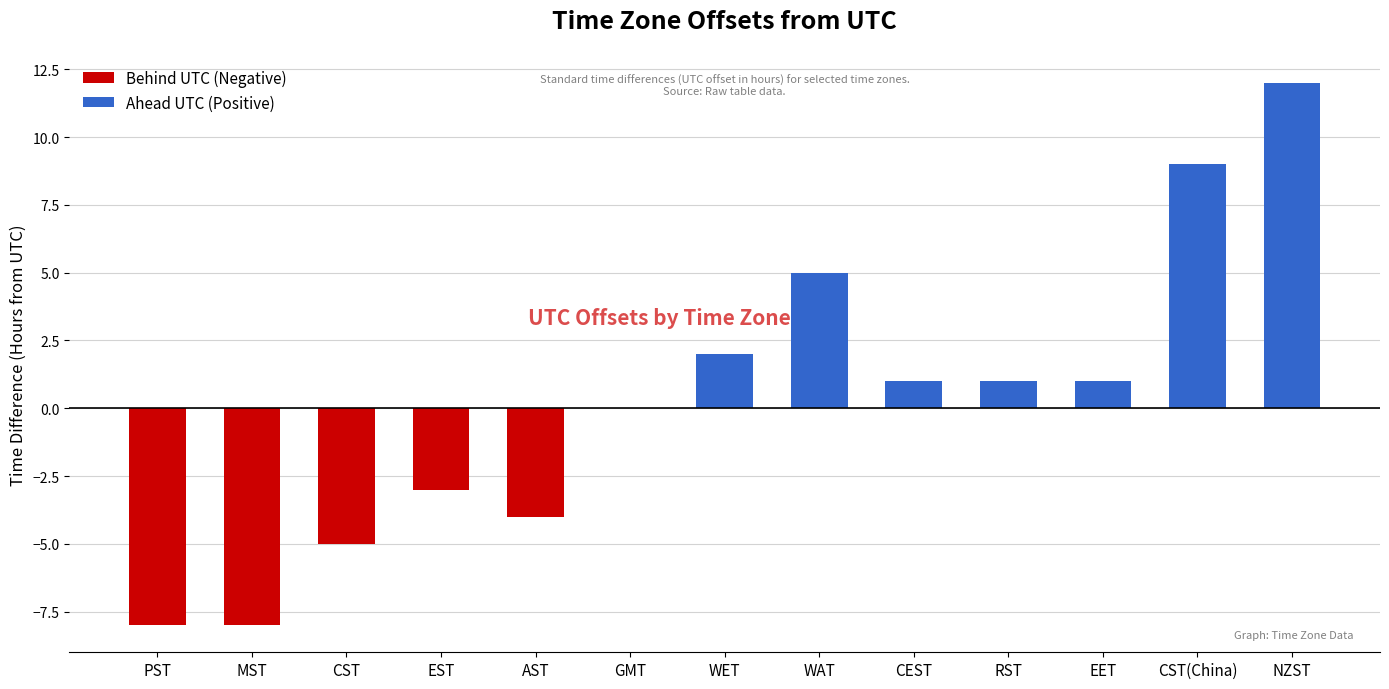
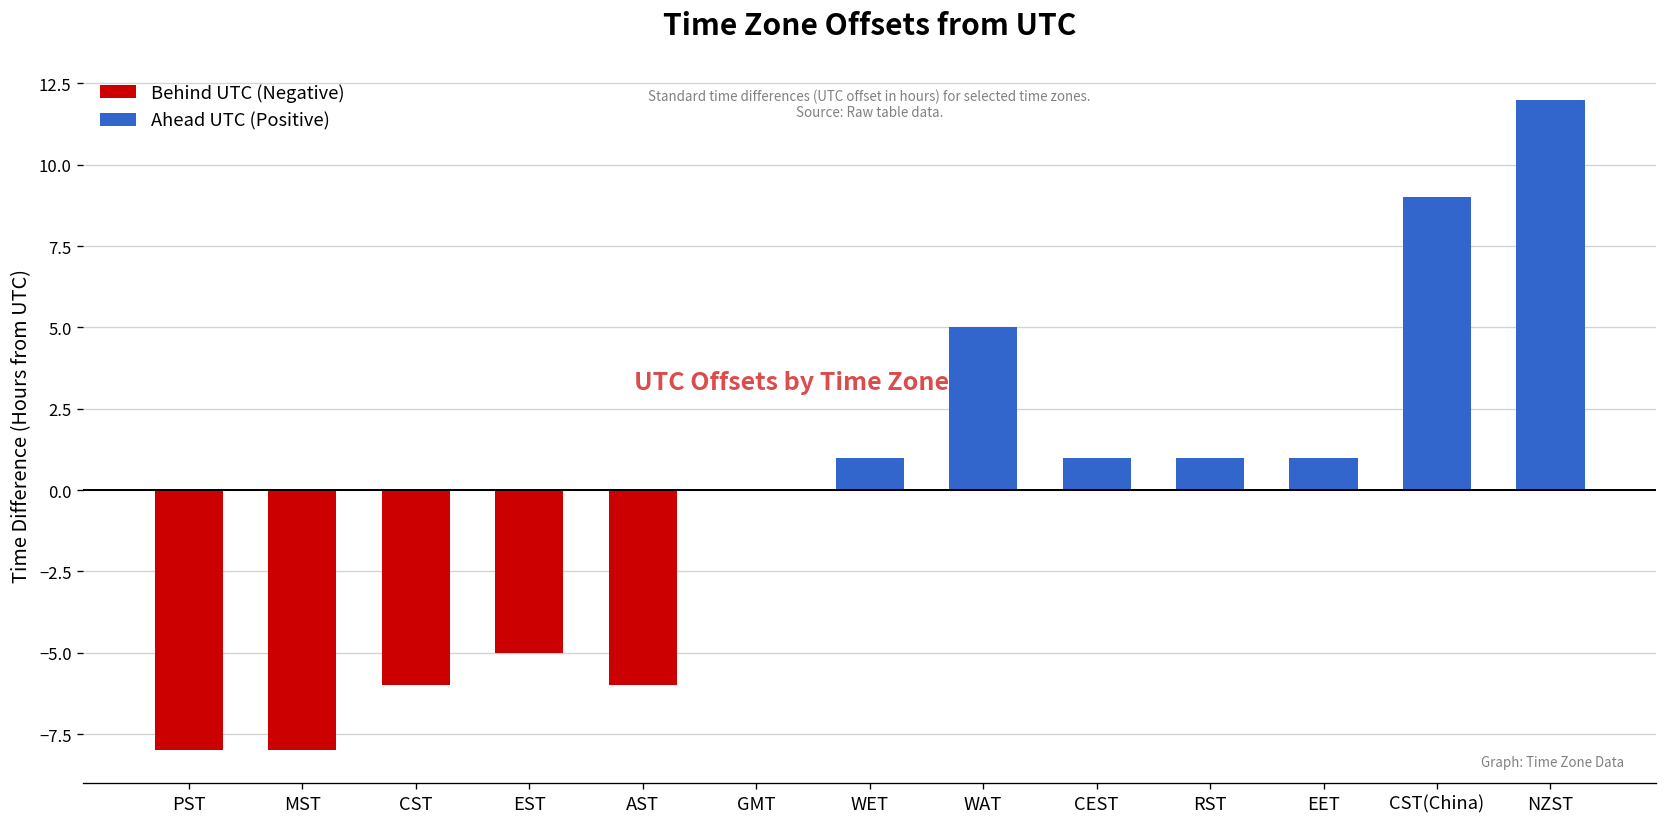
Behind UTC (Negative), CST: -5 -> -6
Behind UTC (Negative), EST: -3 -> -5
Behind UTC (Negative), AST: -4 -> -6
Ahead UTC (Positive), WET: 2 -> 1
